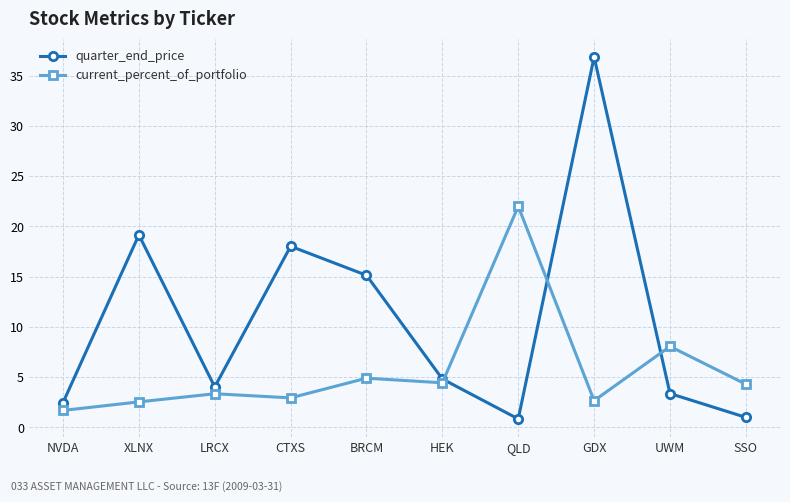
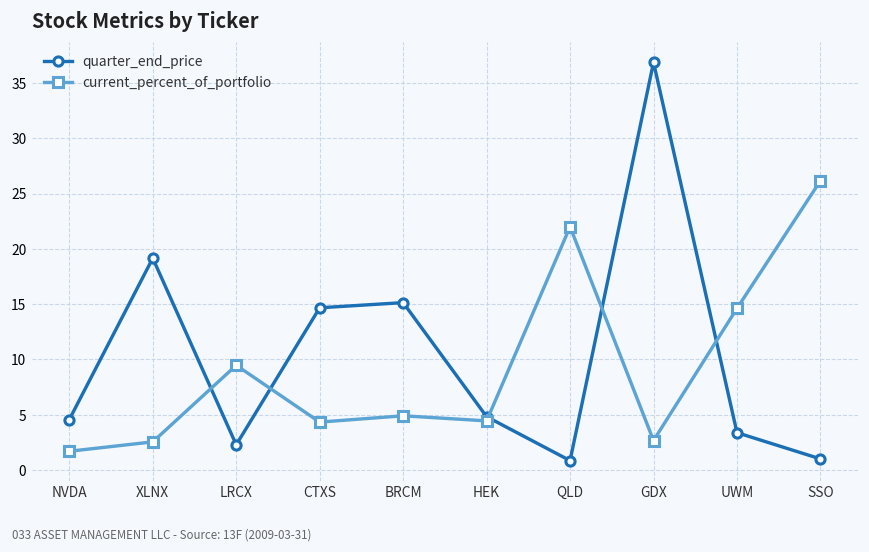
quarter_end_price, NVDA: 2.5 -> 4.6
quarter_end_price, LRCX: 4.0 -> 2.3
current_percent_of_portfolio, LRCX: 3.4 -> 9.5
quarter_end_price, CTXS: 18.0 -> 14.7
current_percent_of_portfolio, CTXS: 2.9 -> 4.3
current_percent_of_portfolio, UWM: 8.1 -> 14.6
current_percent_of_portfolio, SSO: 4.3 -> 26.2
